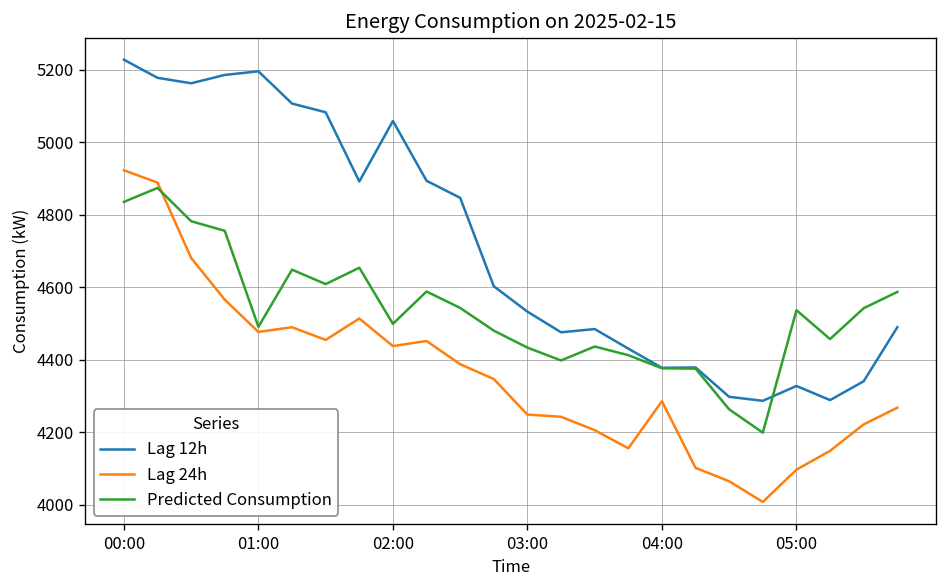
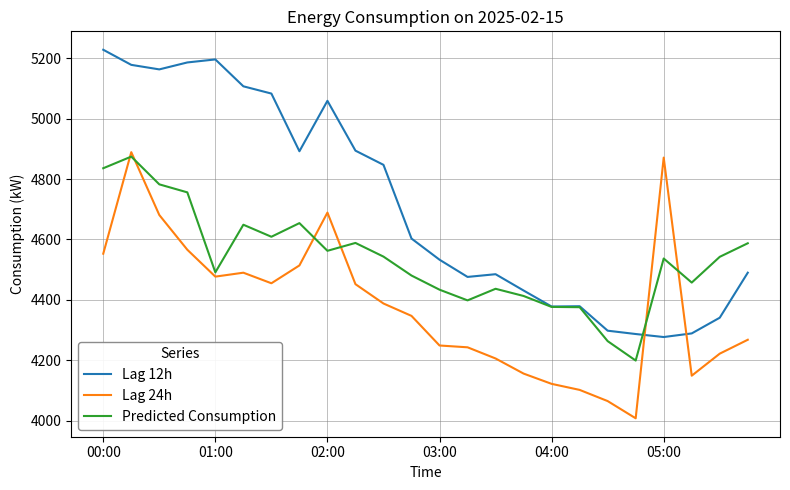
Lag 24h, 00:00: 4920 -> 4550
Lag 24h, 02:00: 4440 -> 4690
Predicted Consumption, 02:00: 4500 -> 4560
Lag 24h, 04:00: 4290 -> 4120
Lag 12h, 05:00: 4330 -> 4280
Lag 24h, 05:00: 4100 -> 4870
